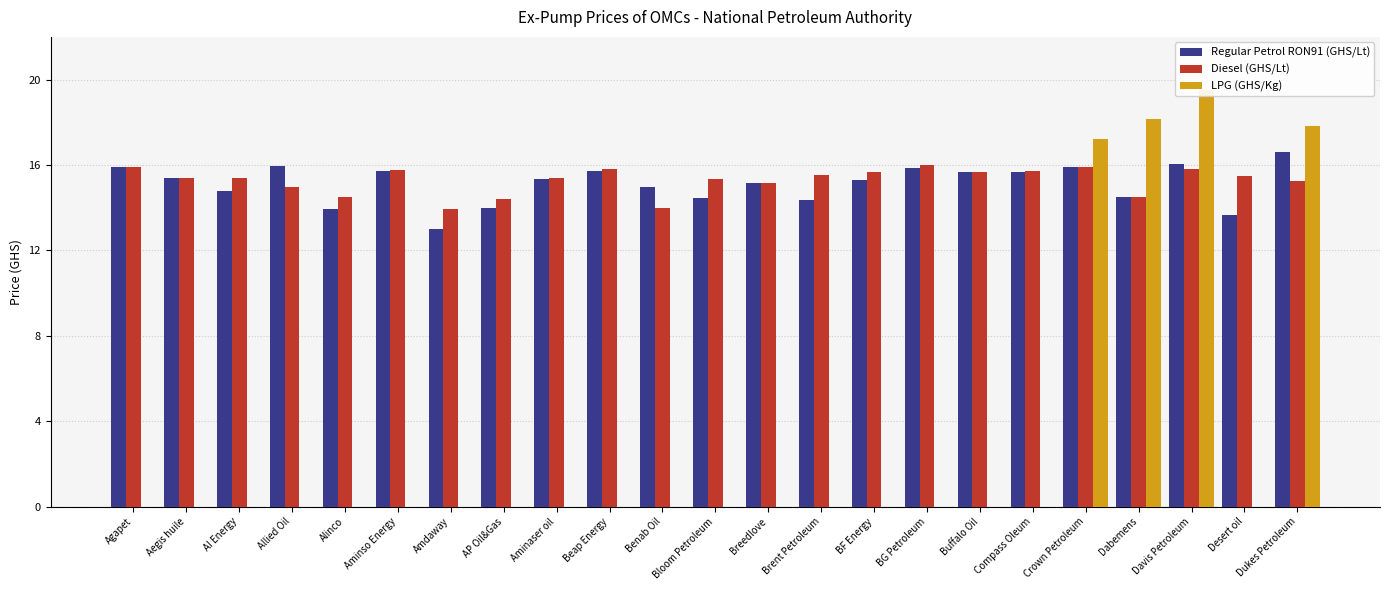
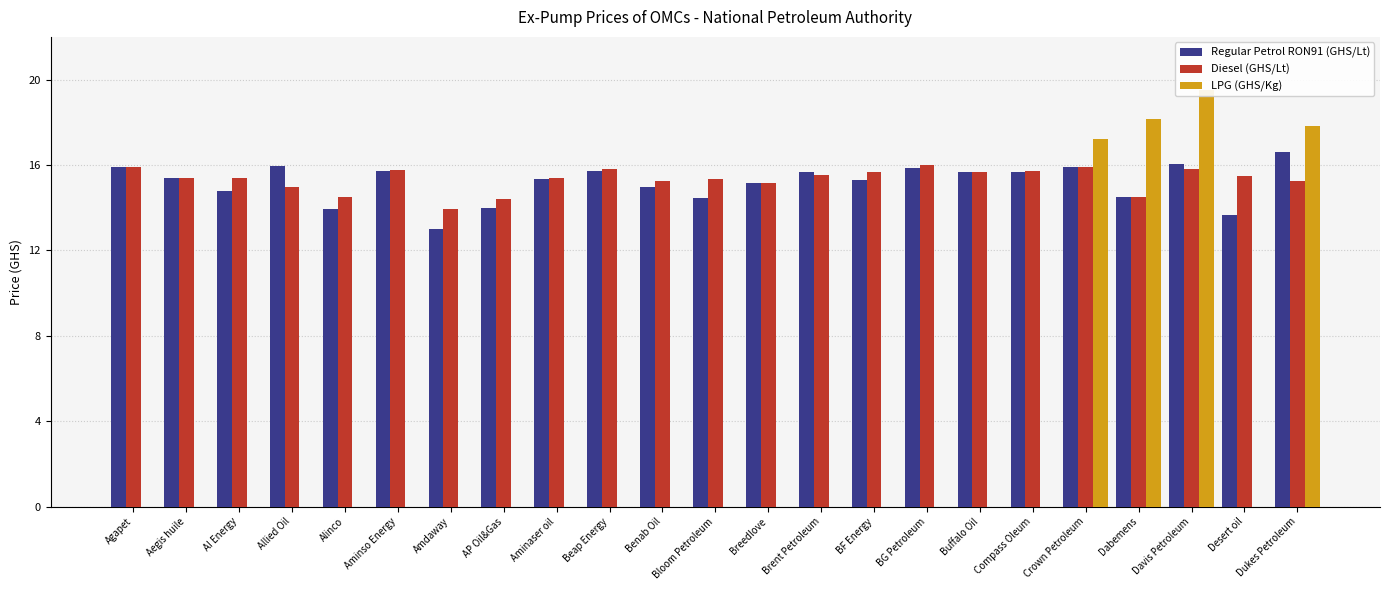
Diesel (GHS/Lt), Benab Oil: 14.0 -> 15.3
Regular Petrol RON91 (GHS/Lt), Brent Petroleum: 14.4 -> 15.7
